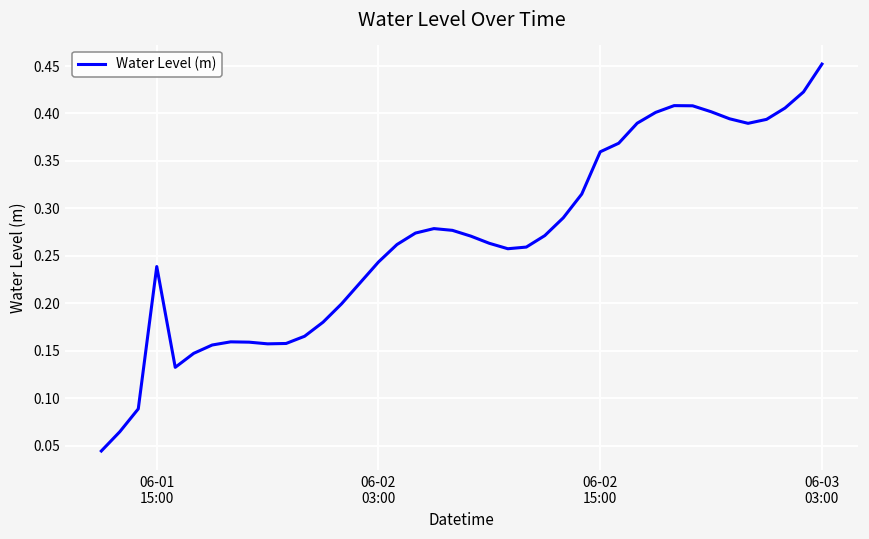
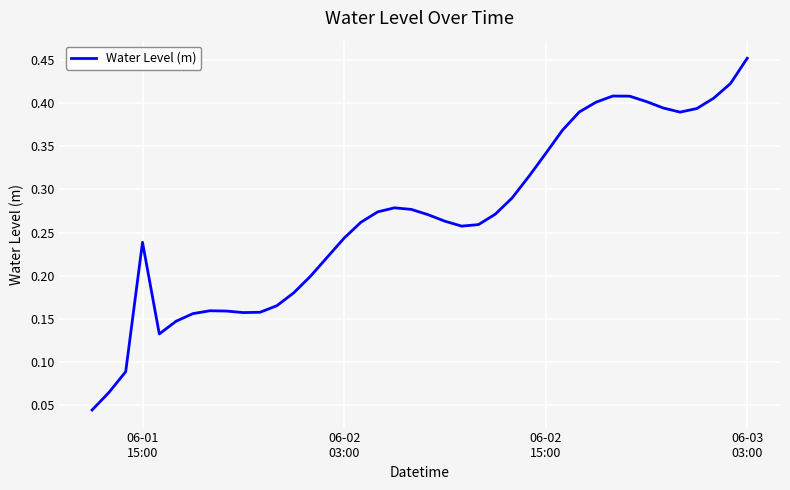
06-02 15:00: 0.36 -> 0.34
